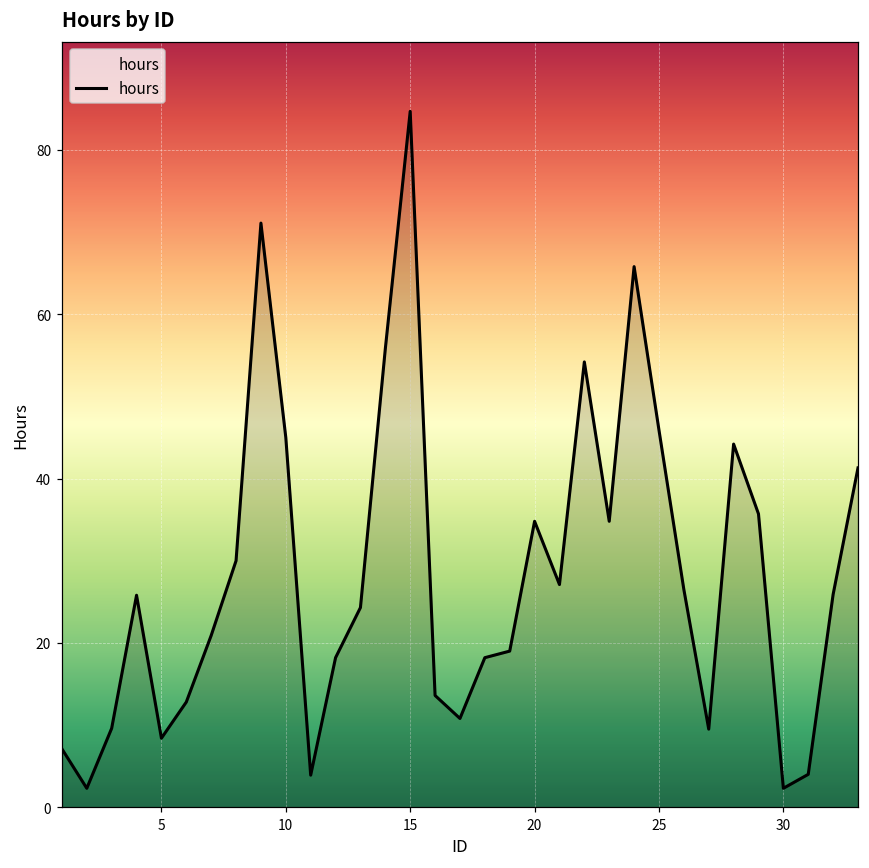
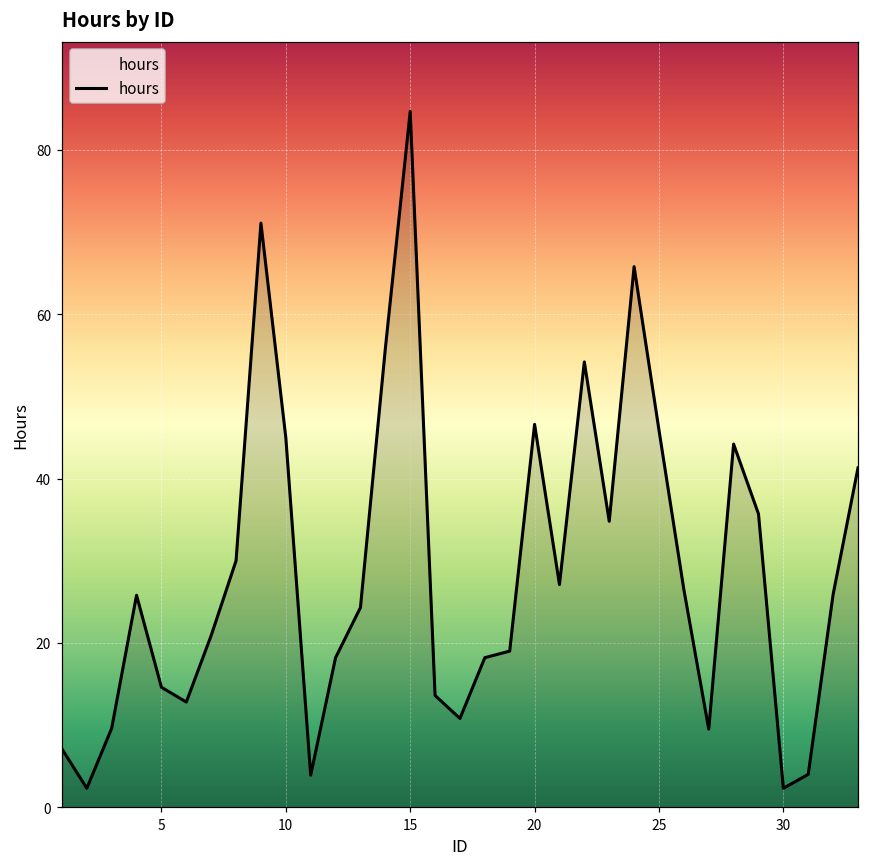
5: 8 -> 15
20: 35 -> 47
